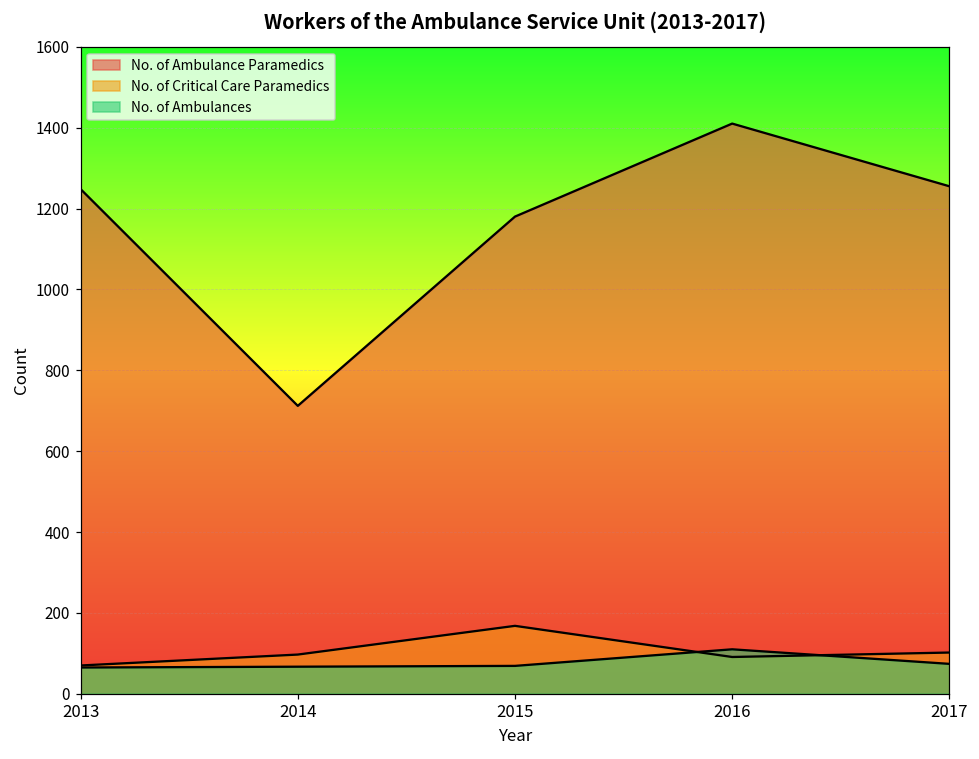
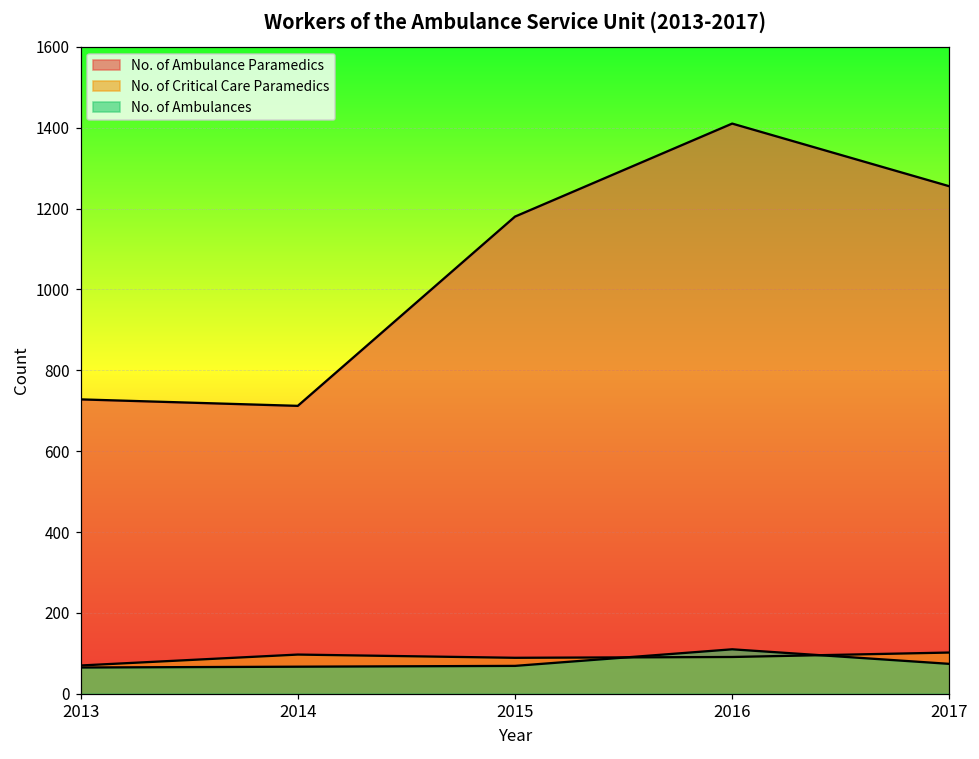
No. of Ambulance Paramedics, 2013: 1250 -> 730
No. of Critical Care Paramedics, 2015: 170 -> 90
